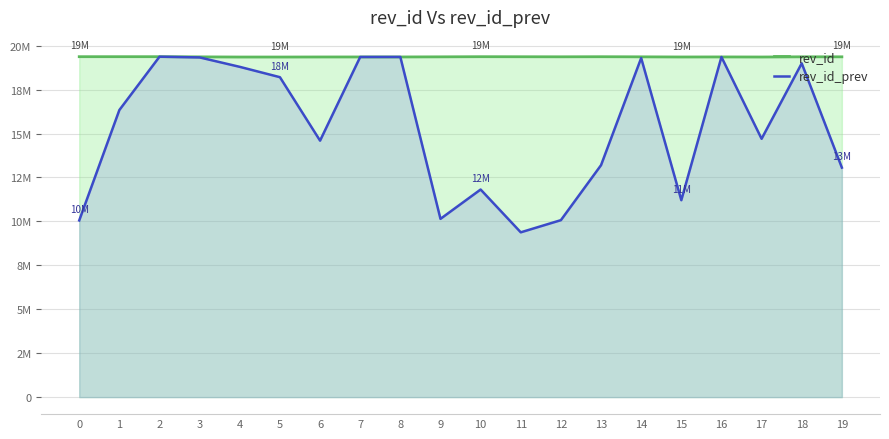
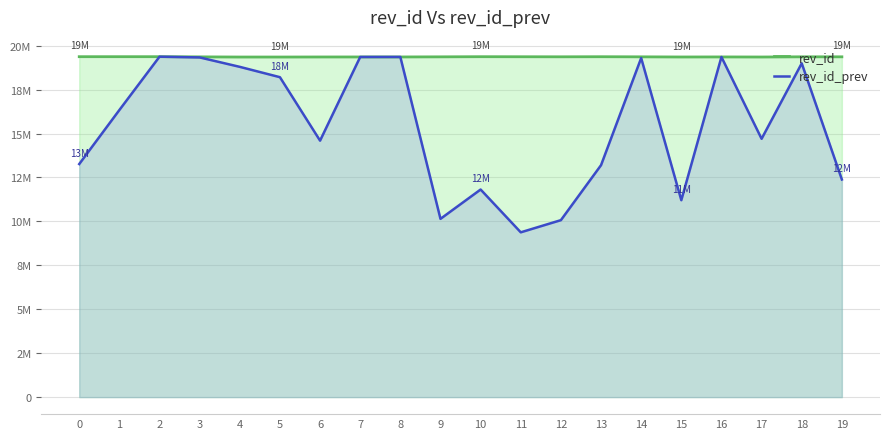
rev_id_prev, 0: 10M -> 13M
rev_id_prev, 19: 13M -> 12M
